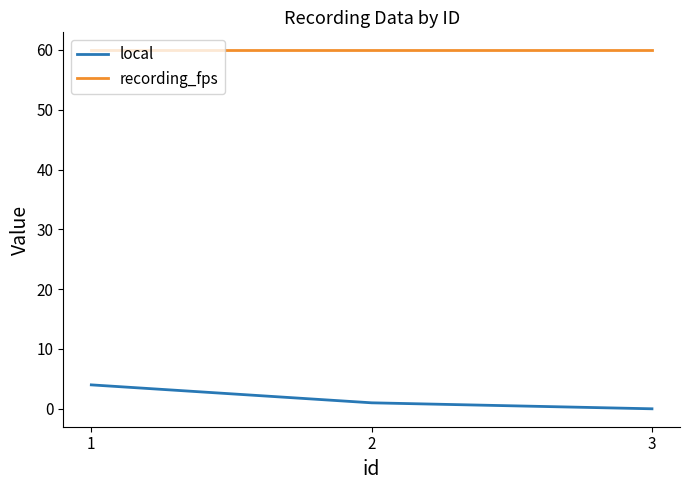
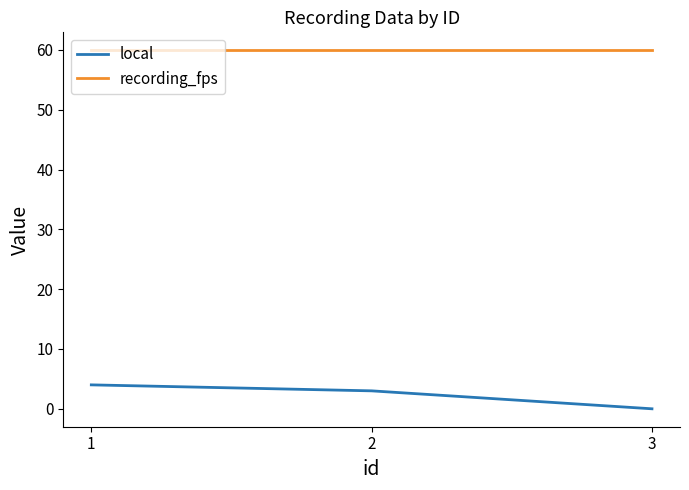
local, 2: 1 -> 3
